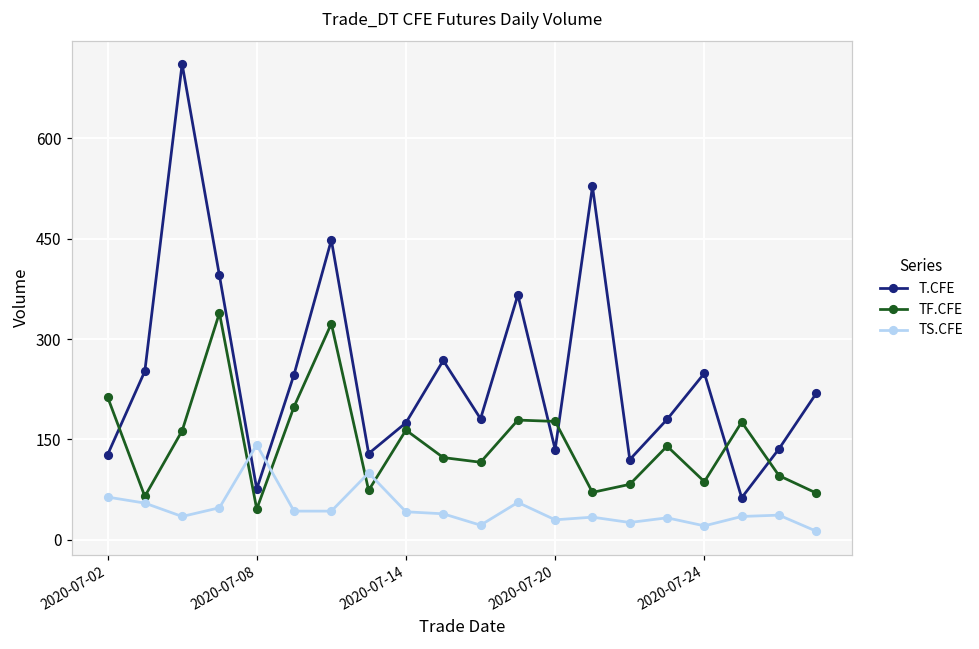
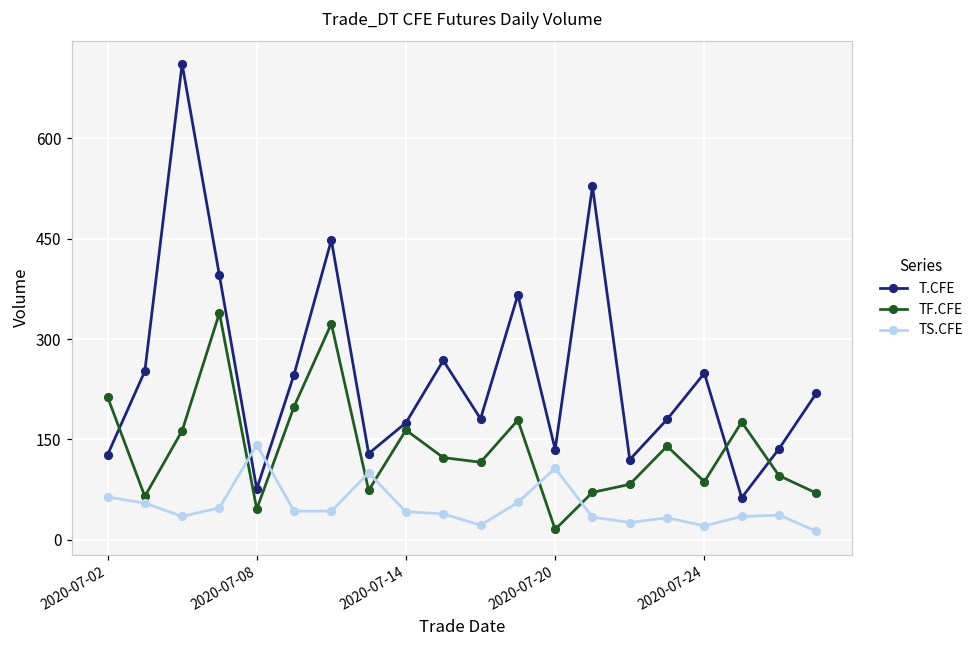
TF.CFE, 2020-07-20: 180 -> 20
TS.CFE, 2020-07-20: 30 -> 110
